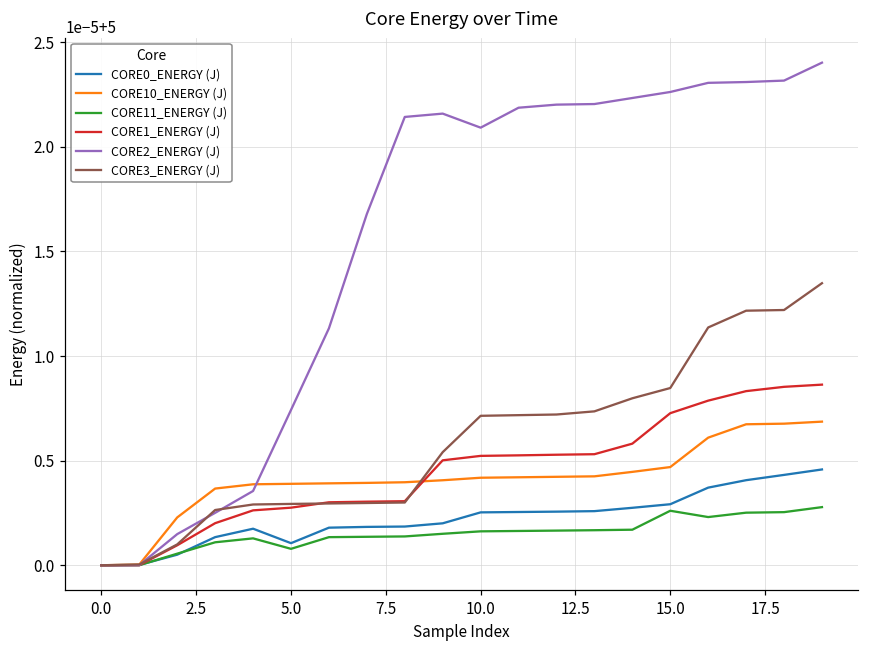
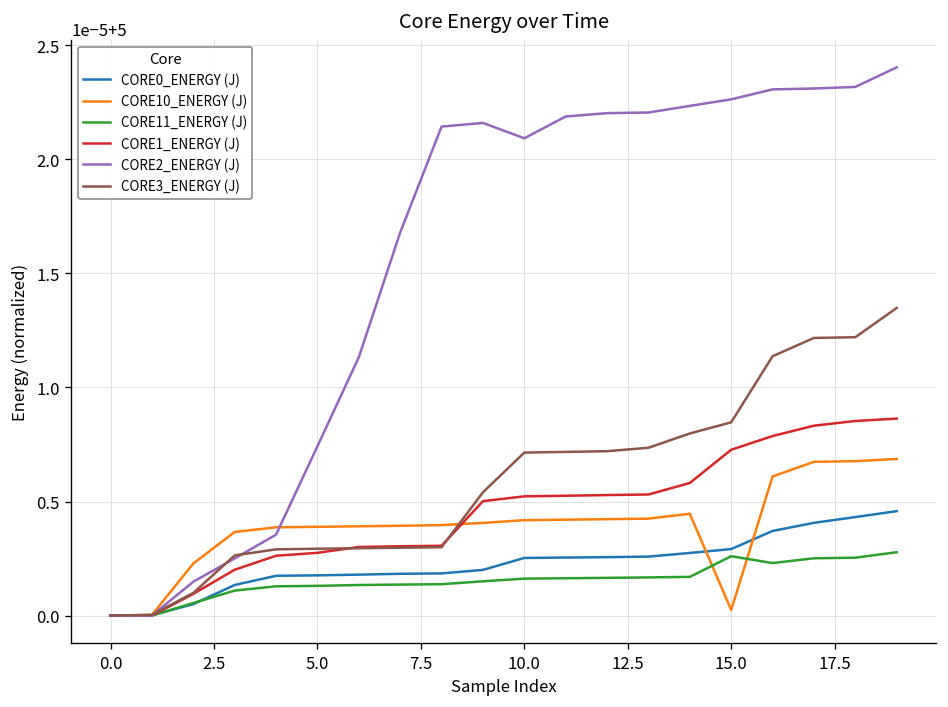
CORE0_ENERGY (J), 5.0: 5.0000011 -> 5.0000018
CORE11_ENERGY (J), 5.0: 5.0000008 -> 5.0000013
CORE10_ENERGY (J), 15.0: 5.0000047 -> 5.0000002
